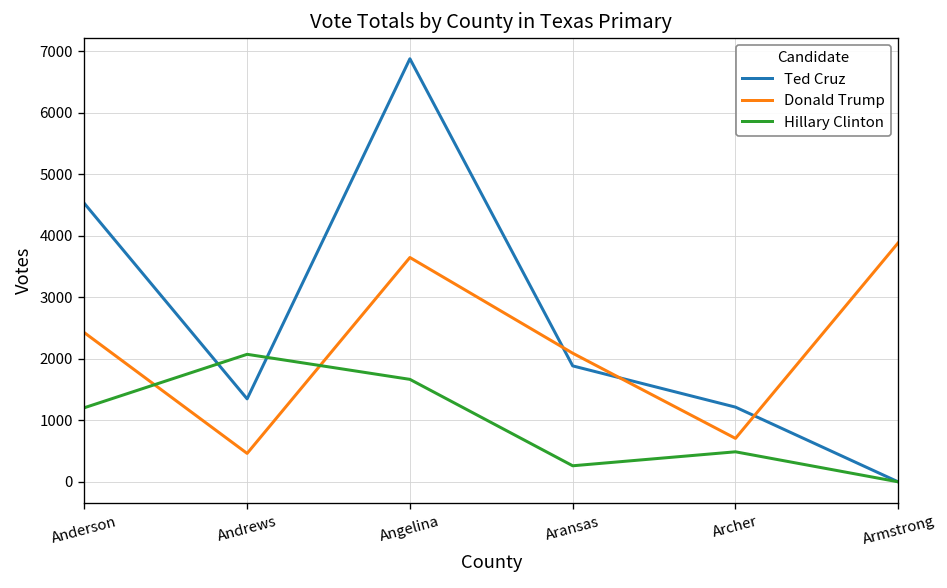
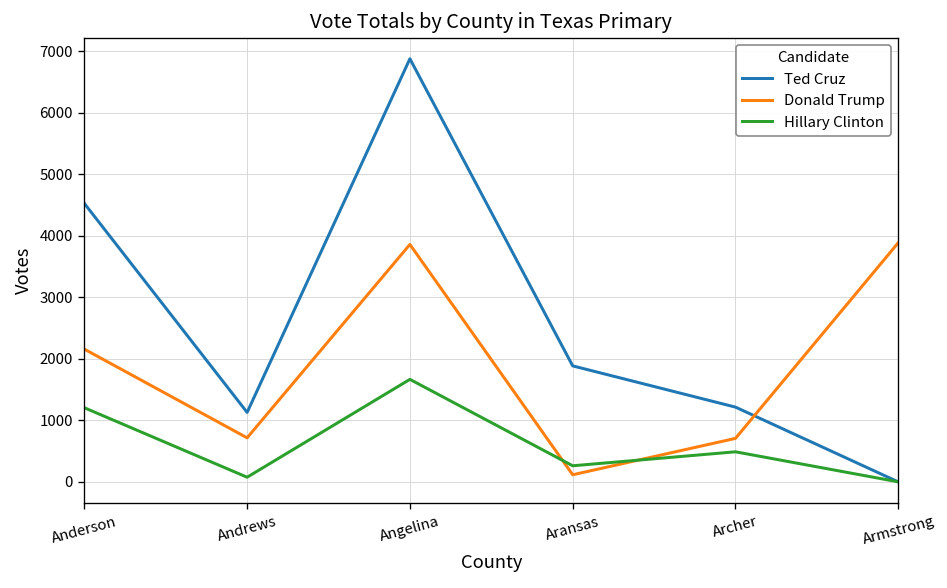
Donald Trump, Anderson: 2400 -> 2200
Ted Cruz, Andrews: 1300 -> 1100
Donald Trump, Andrews: 500 -> 700
Hillary Clinton, Andrews: 2100 -> 100
Donald Trump, Angelina: 3600 -> 3900
Donald Trump, Aransas: 2100 -> 100
